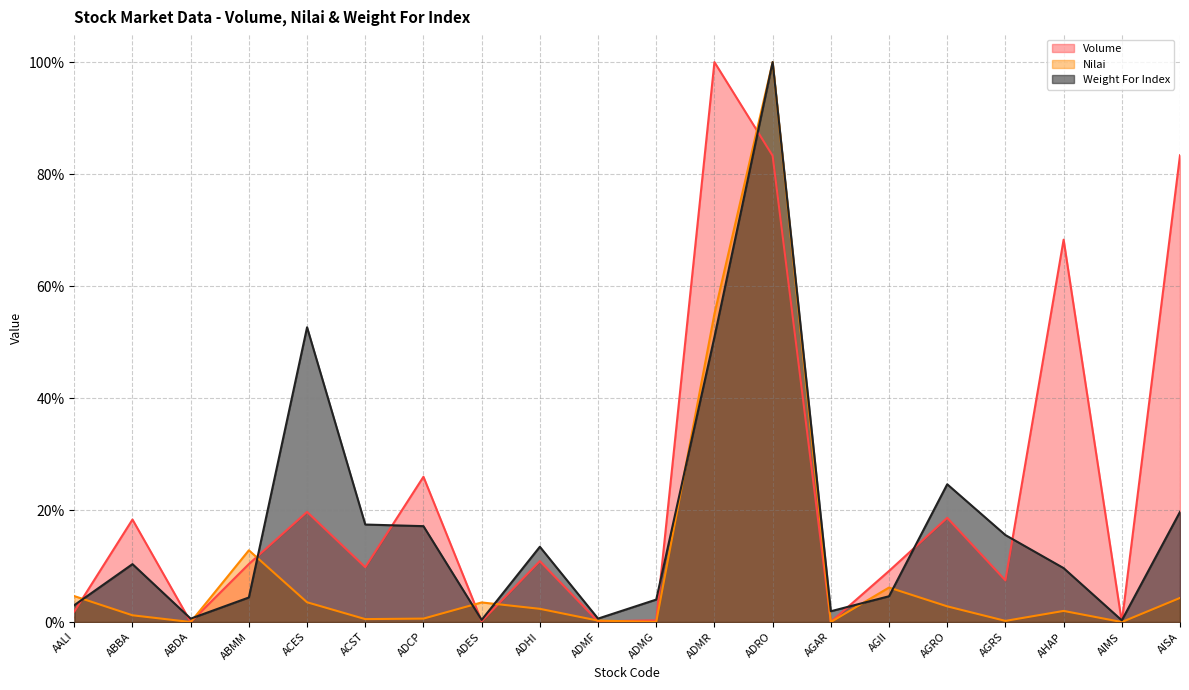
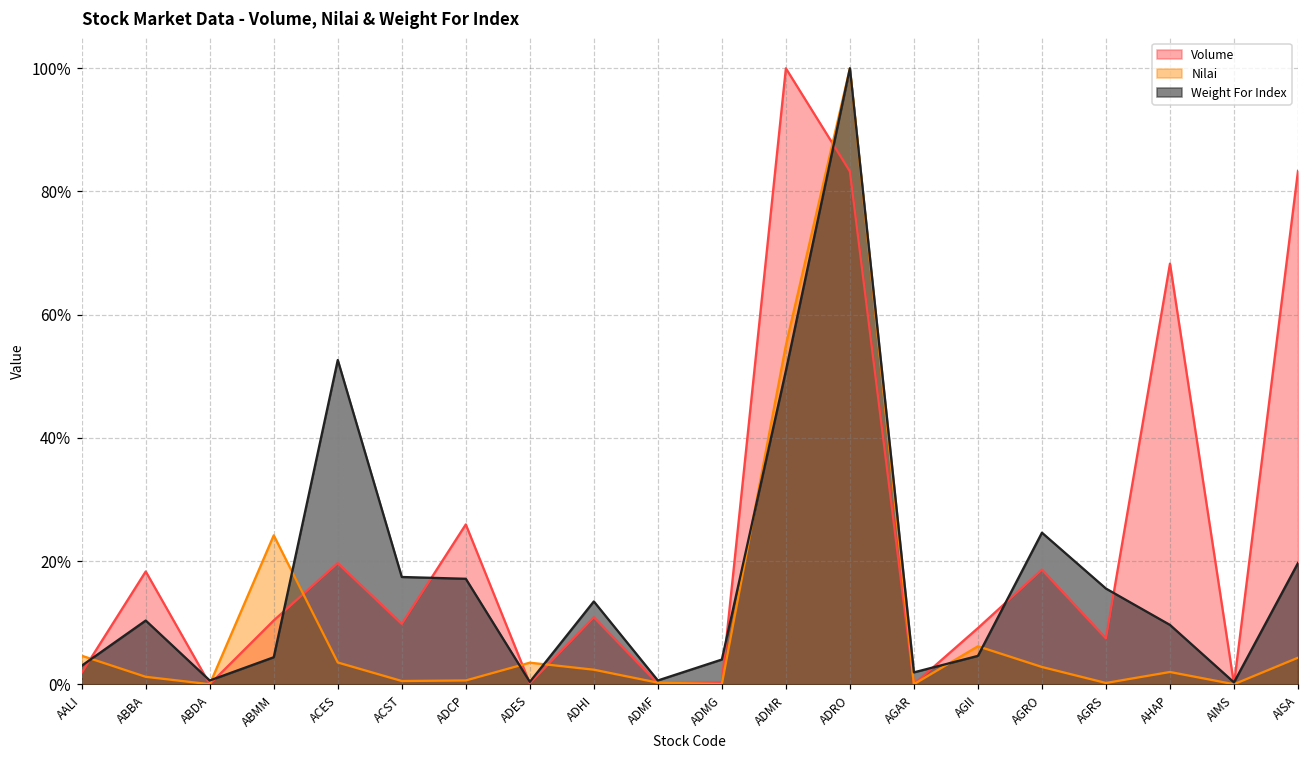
Nilai, ABMM: 13% -> 24%
